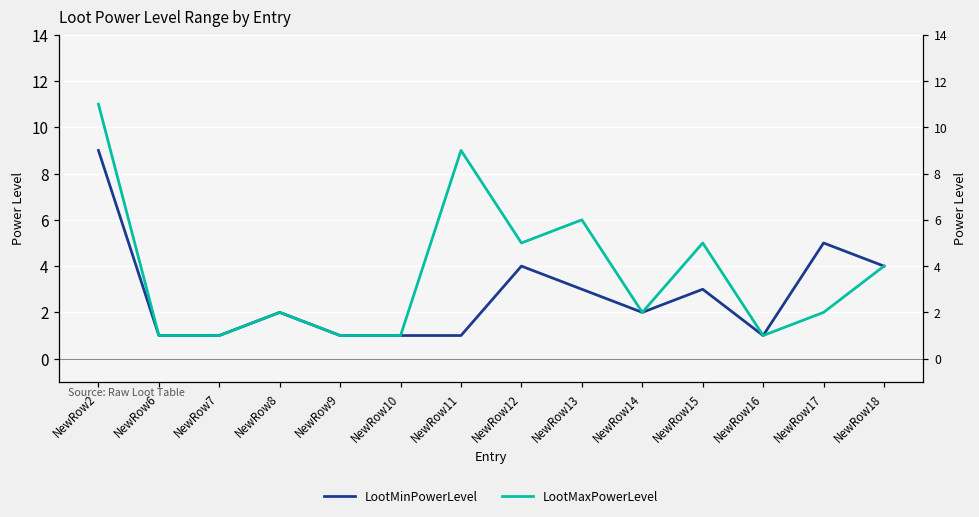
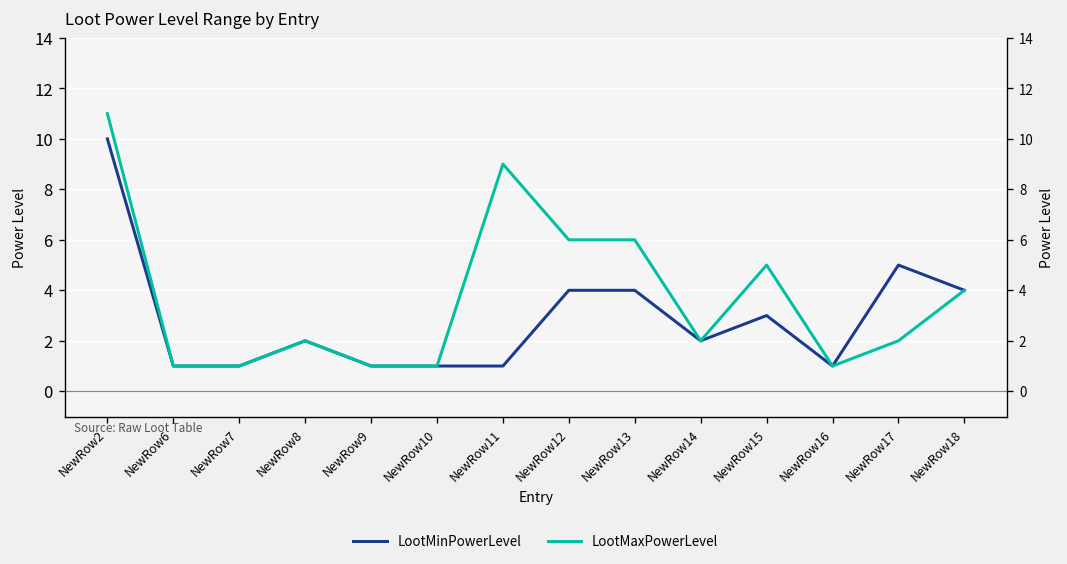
LootMinPowerLevel, NewRow2: 9 -> 10
LootMaxPowerLevel, NewRow12: 5 -> 6
LootMinPowerLevel, NewRow13: 3 -> 4
